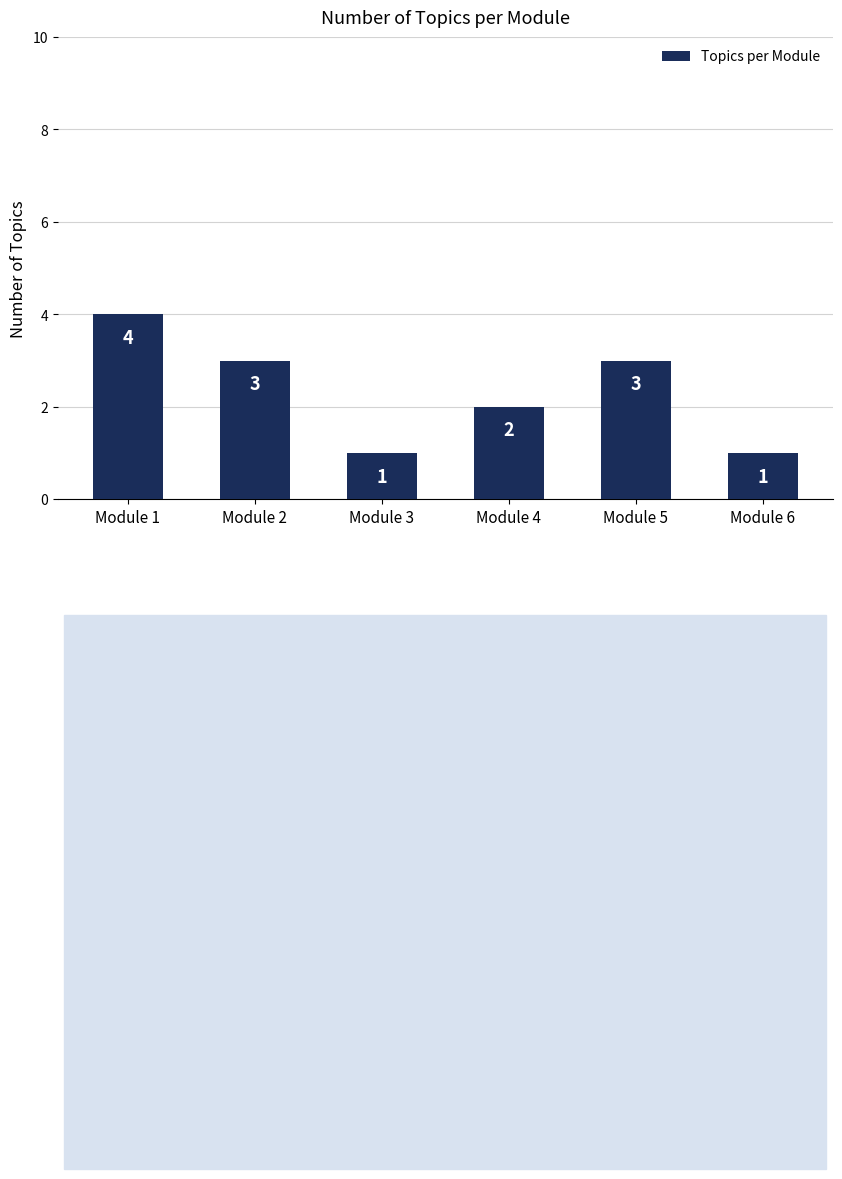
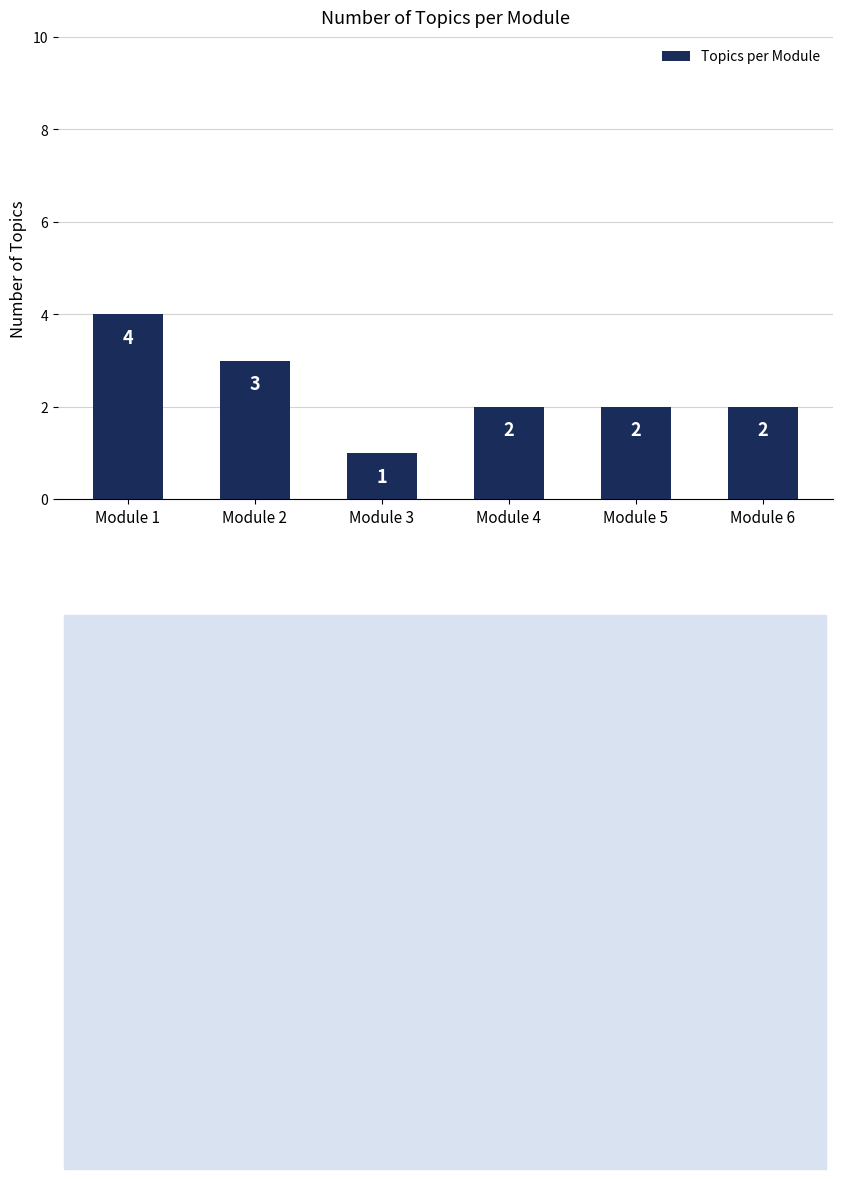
Module 5: 3 -> 2
Module 6: 1 -> 2
